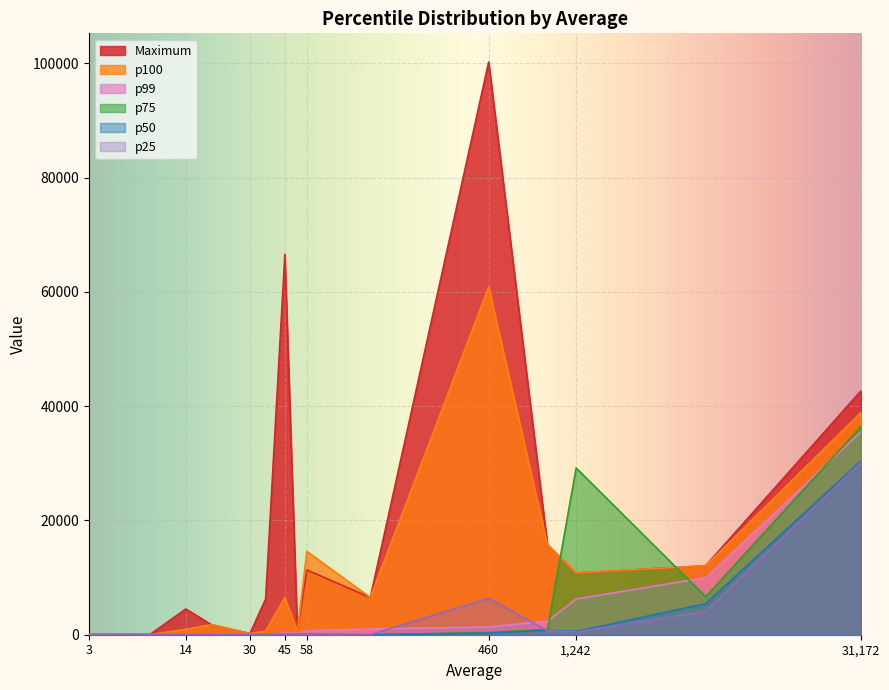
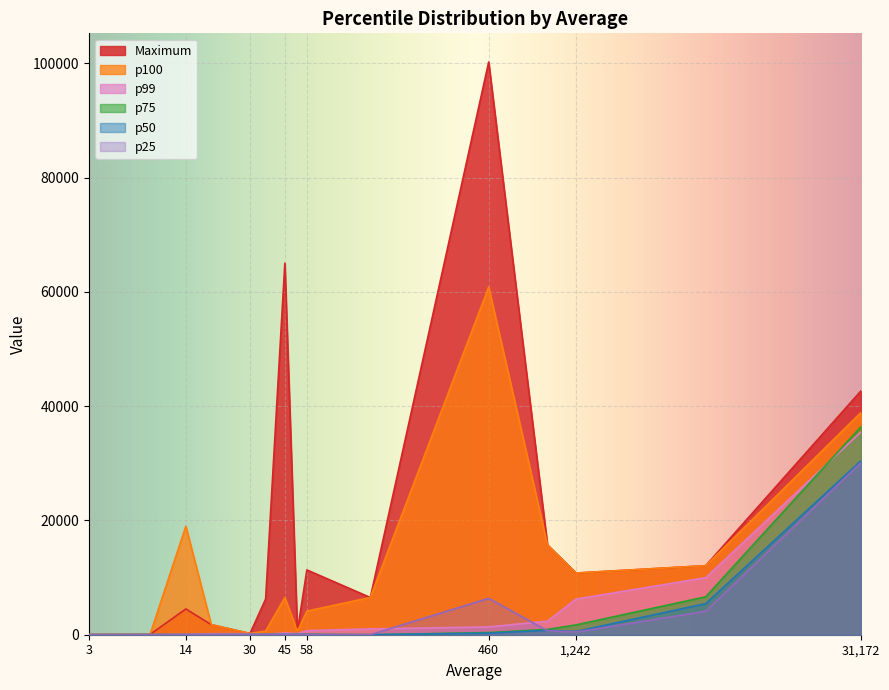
p100, 14: 1000 -> 19000
Maximum, 45: 67000 -> 65000
p100, 58: 15000 -> 4000
p75, 1,242: 29000 -> 2000
